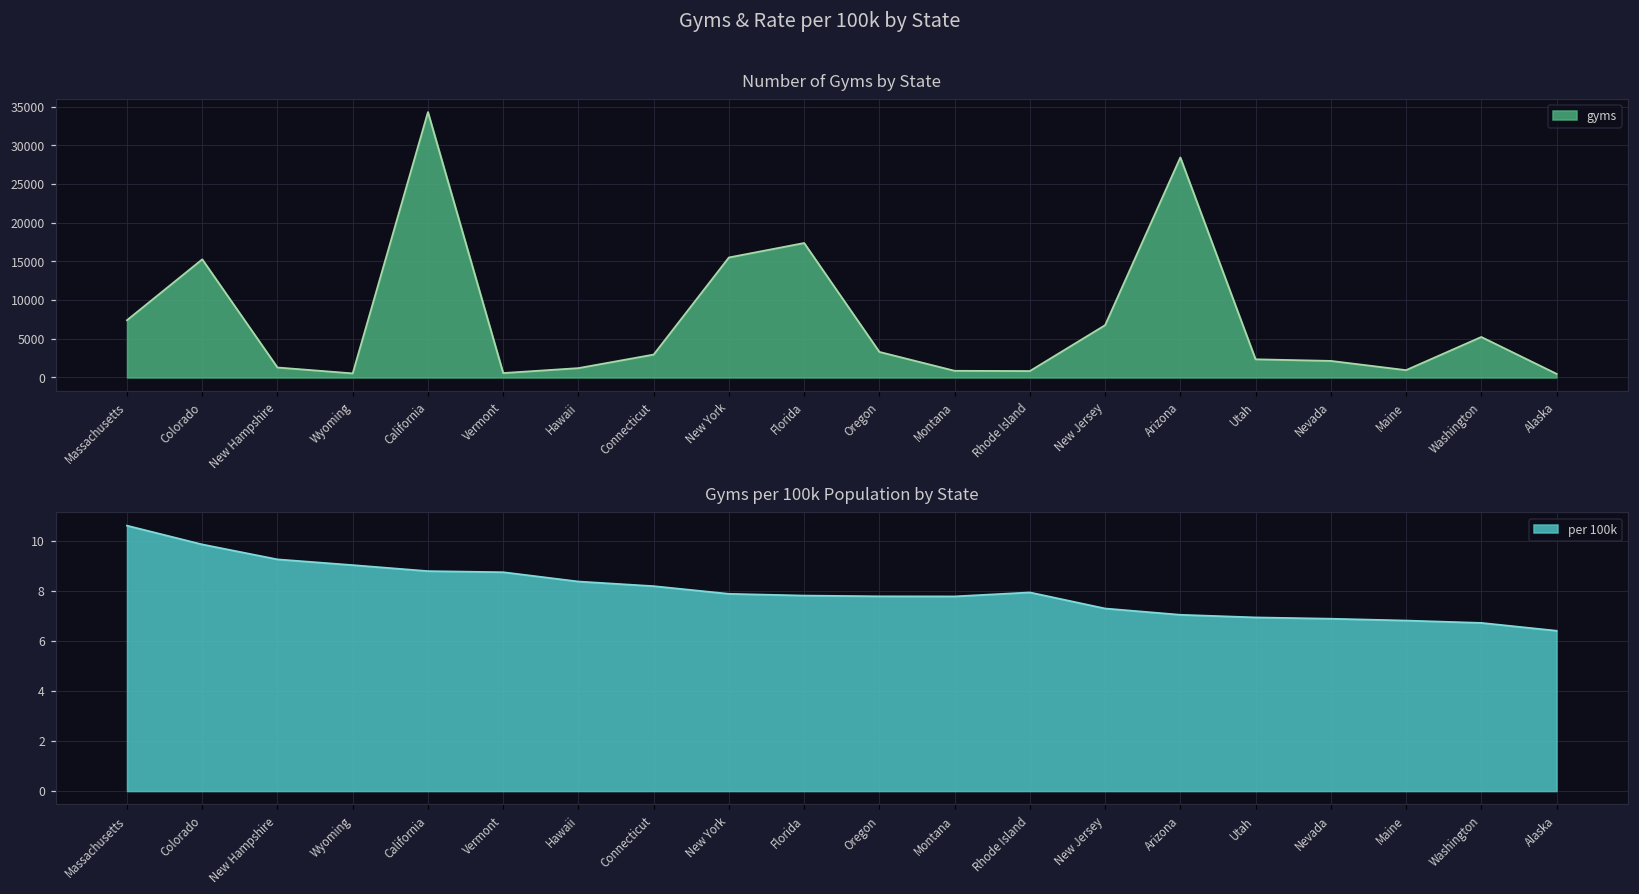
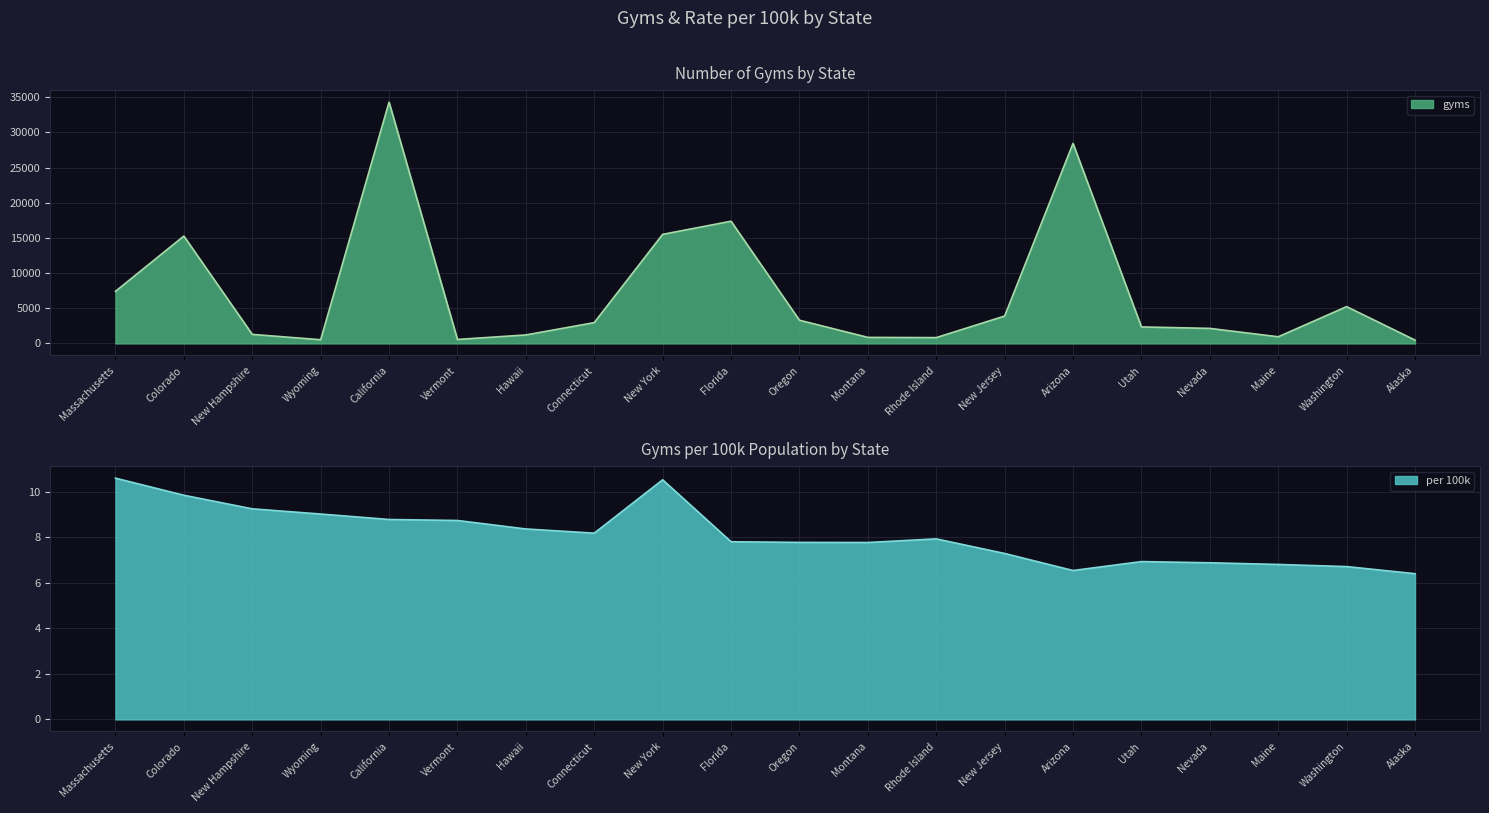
Number of Gyms by State, New Jersey: 7000 -> 4000
Gyms per 100k Population by State, New York: 7.9 -> 10.5
Gyms per 100k Population by State, Arizona: 7.0 -> 6.5
